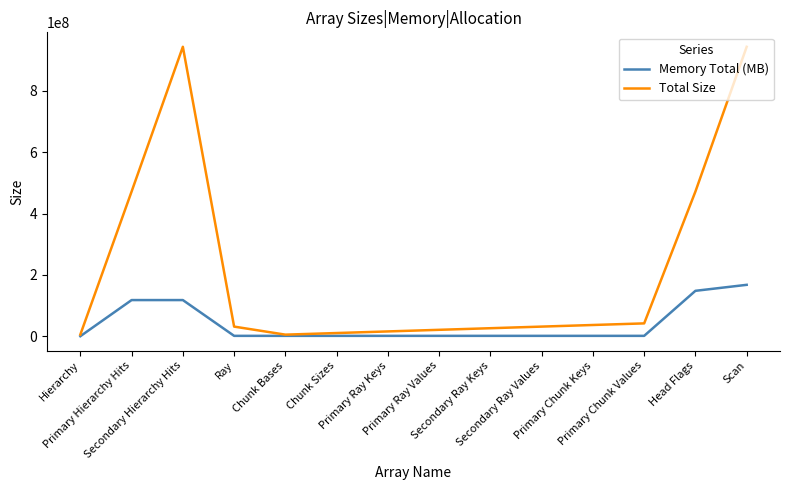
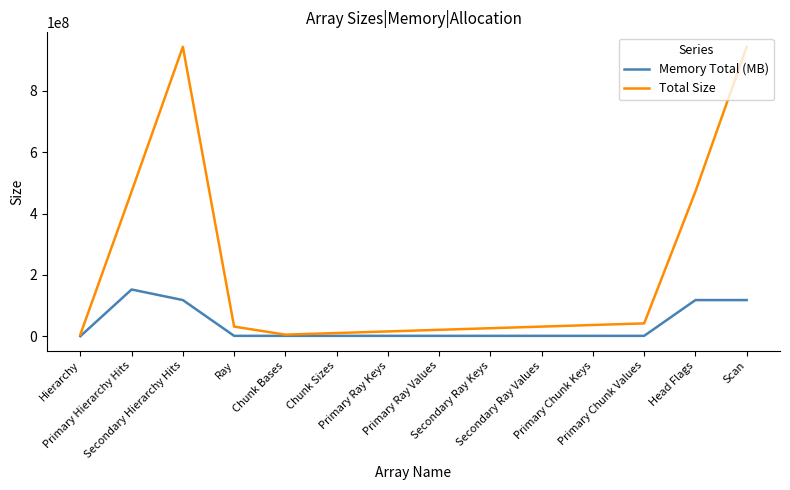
Memory Total (MB), Primary Hierarchy Hits: 120000000 -> 150000000
Memory Total (MB), Head Flags: 150000000 -> 120000000
Memory Total (MB), Scan: 170000000 -> 120000000
